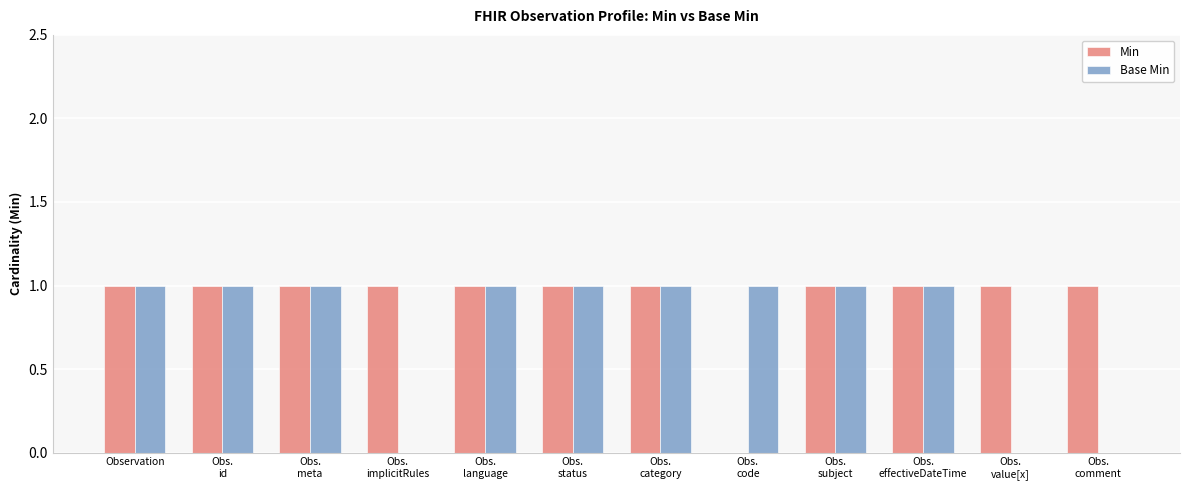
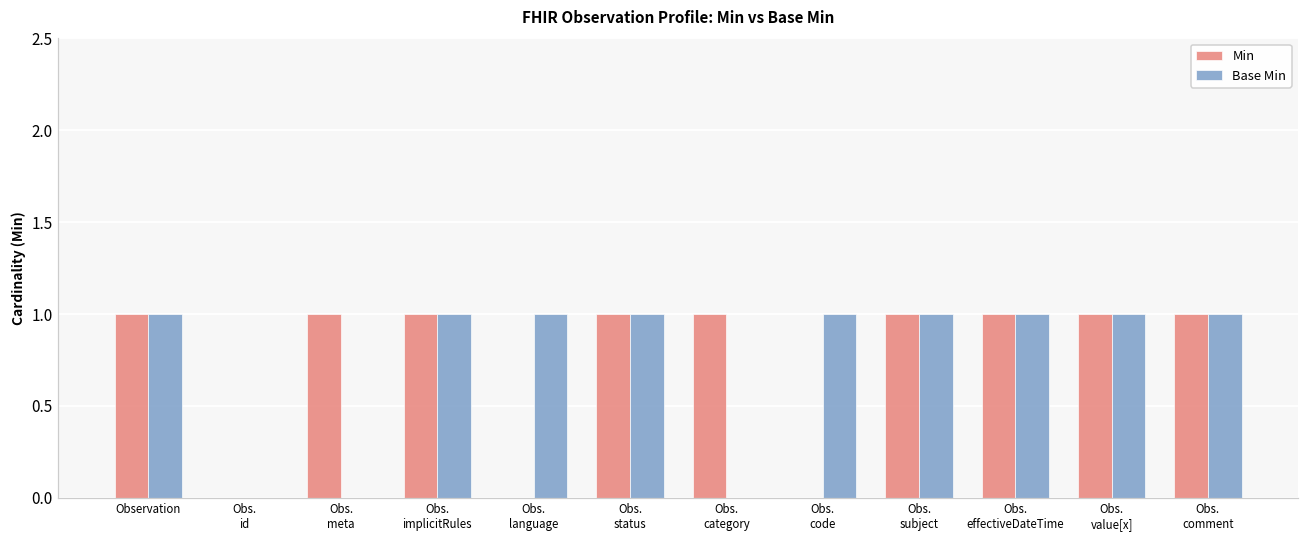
Min, Obs. id: 1 -> 0
Base Min, Obs. id: 1 -> 0
Base Min, Obs. meta: 1 -> 0
Base Min, Obs. implicitRules: 0 -> 1
Min, Obs. language: 1 -> 0
Base Min, Obs. category: 1 -> 0
Base Min, Obs. value[x]: 0 -> 1
Base Min, Obs. comment: 0 -> 1
